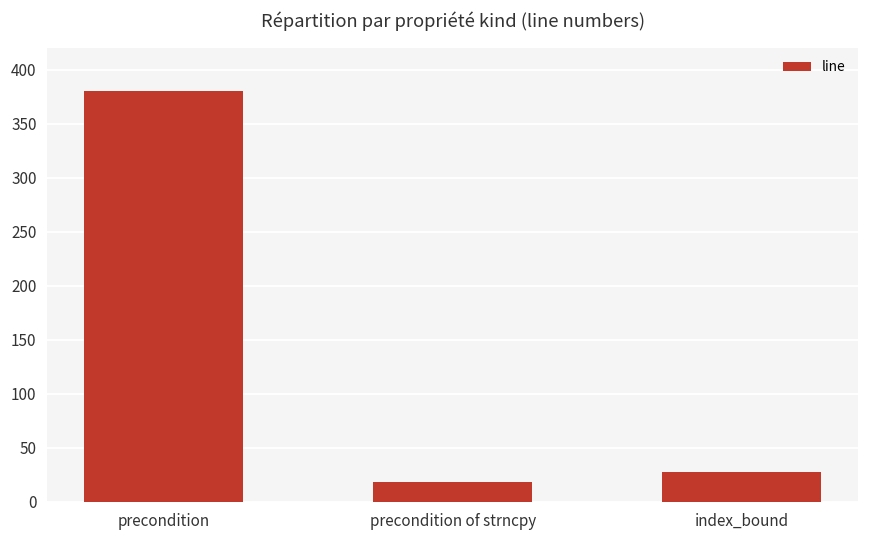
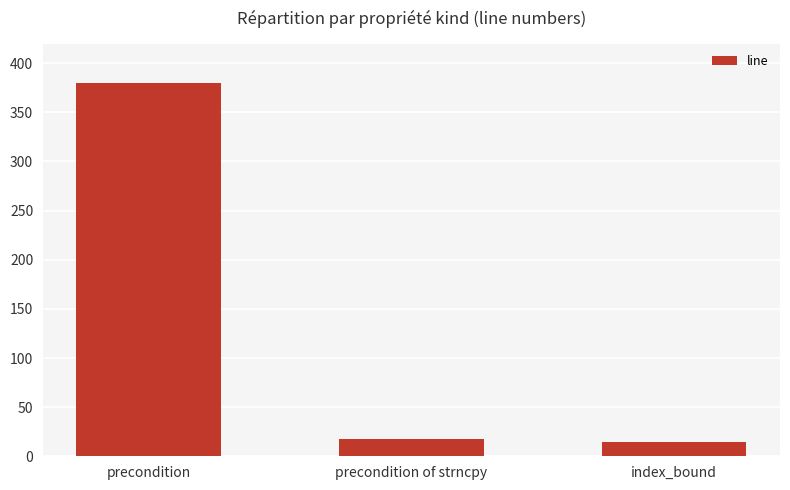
index_bound: 30 -> 20
